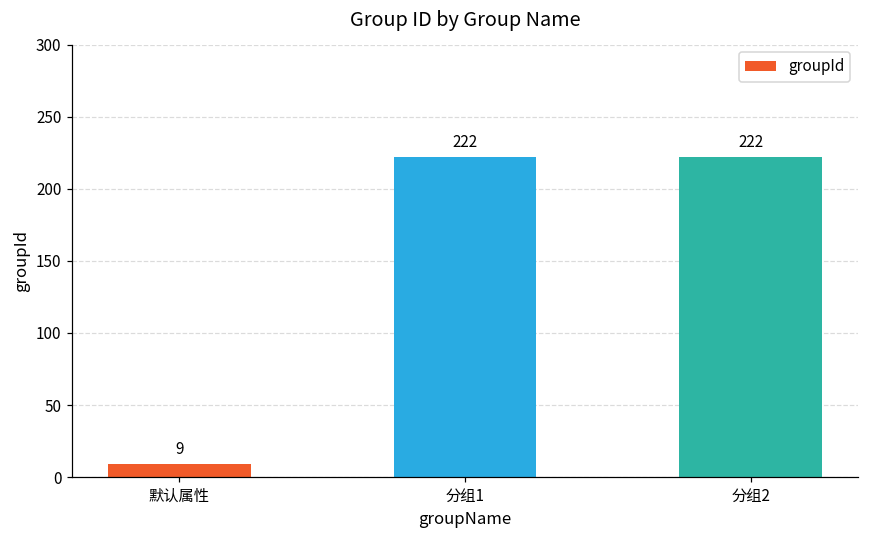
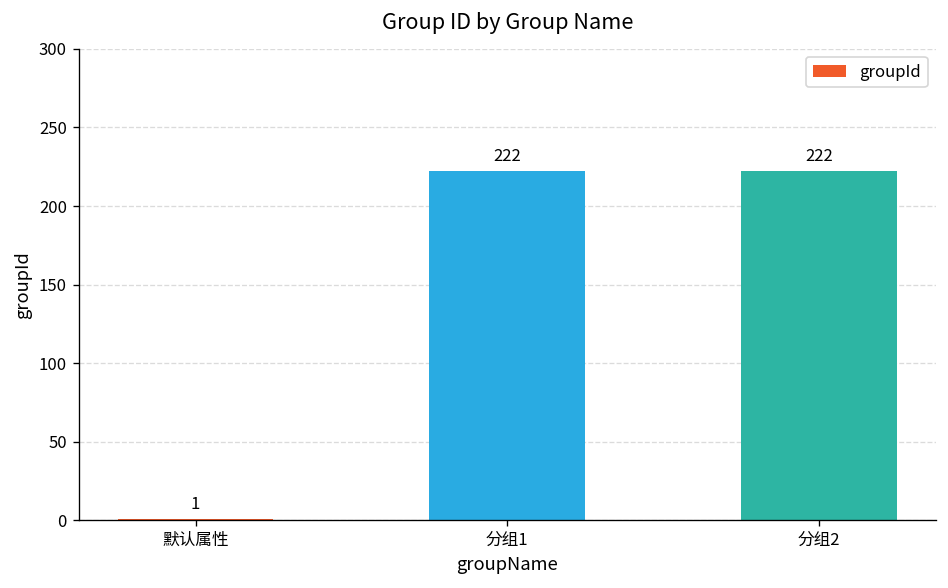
默认属性: 9 -> 1
